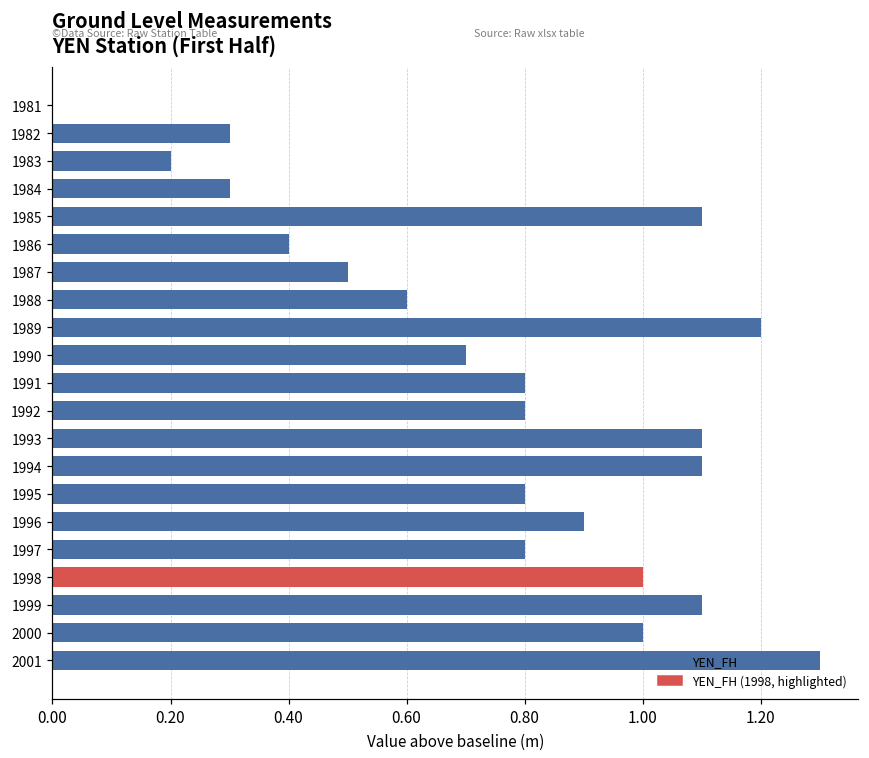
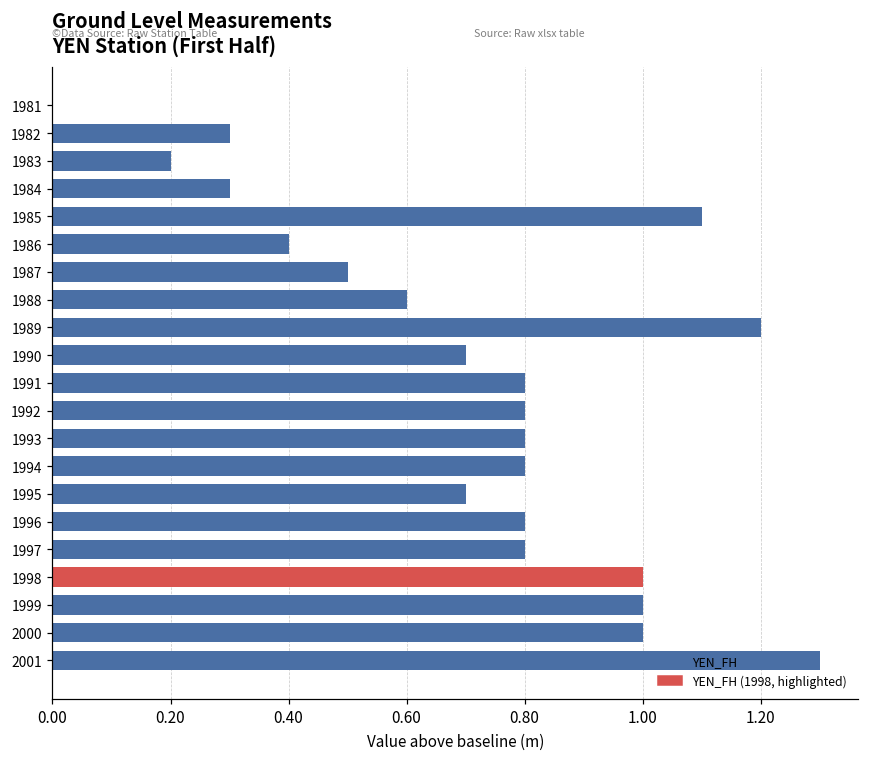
1993: 1.10 -> 0.80
1994: 1.10 -> 0.80
1995: 0.80 -> 0.70
1996: 0.90 -> 0.80
1999: 1.10 -> 1.00
